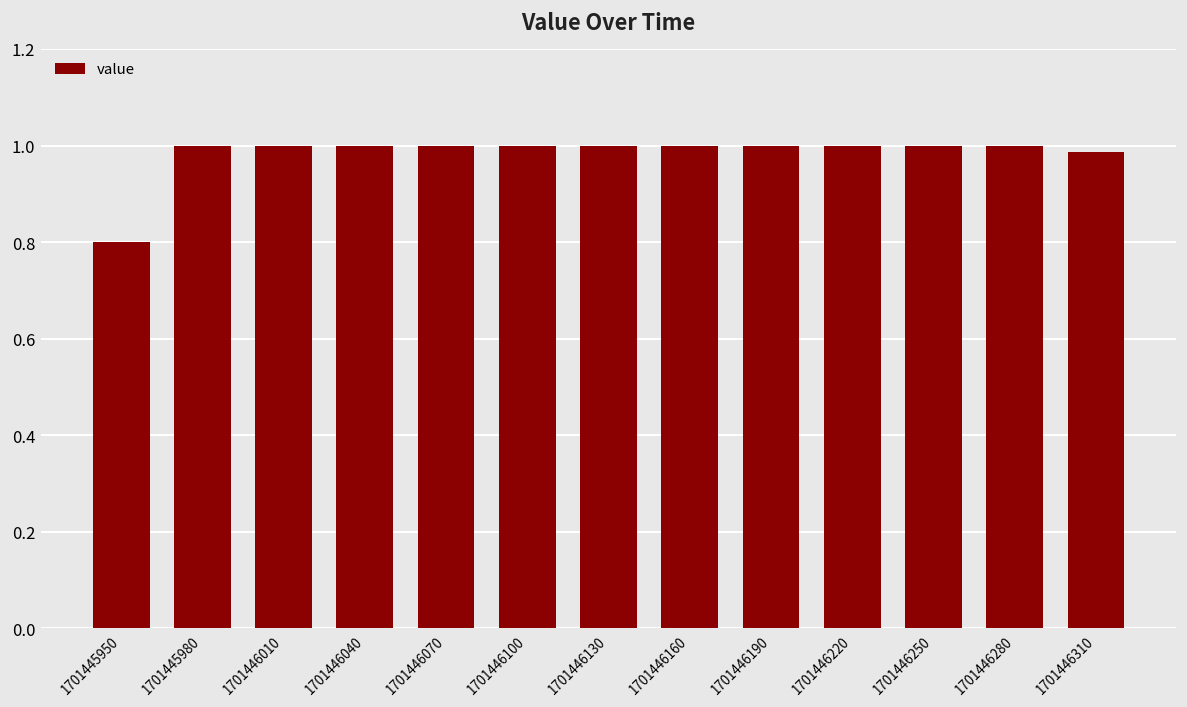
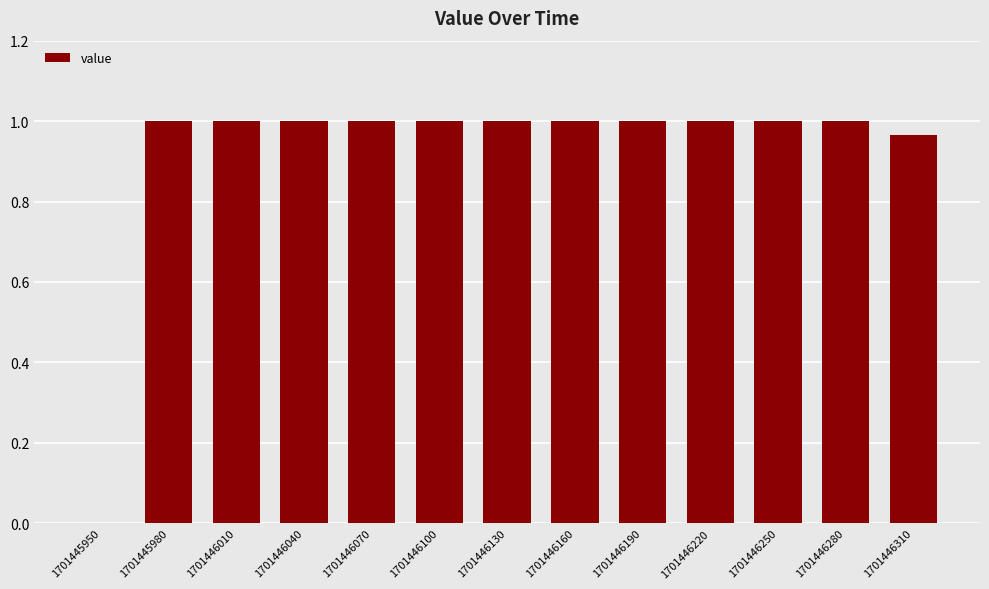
1701445950: 0.8 -> 0.0
1701446310: 0.99 -> 0.97
